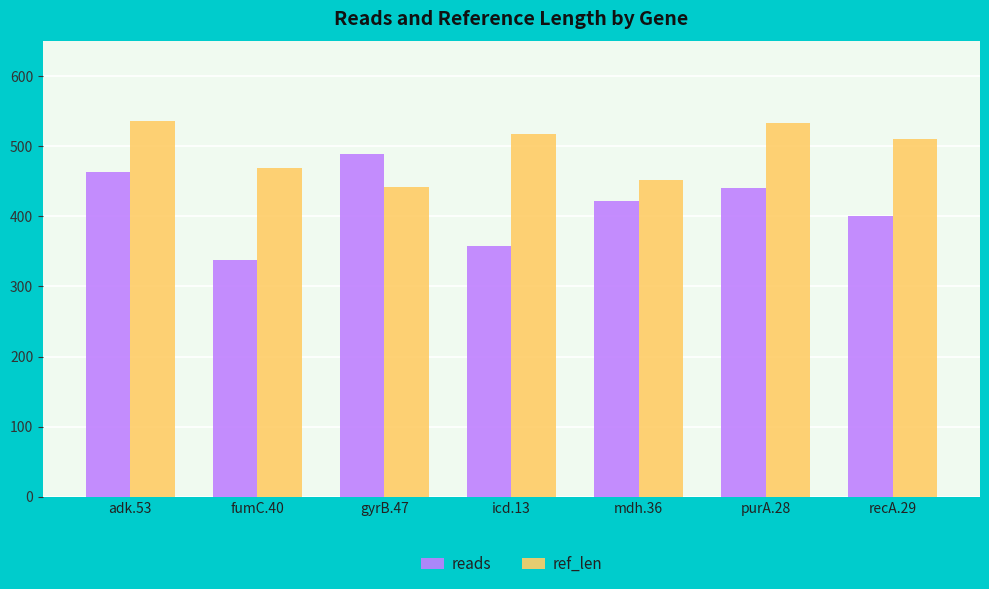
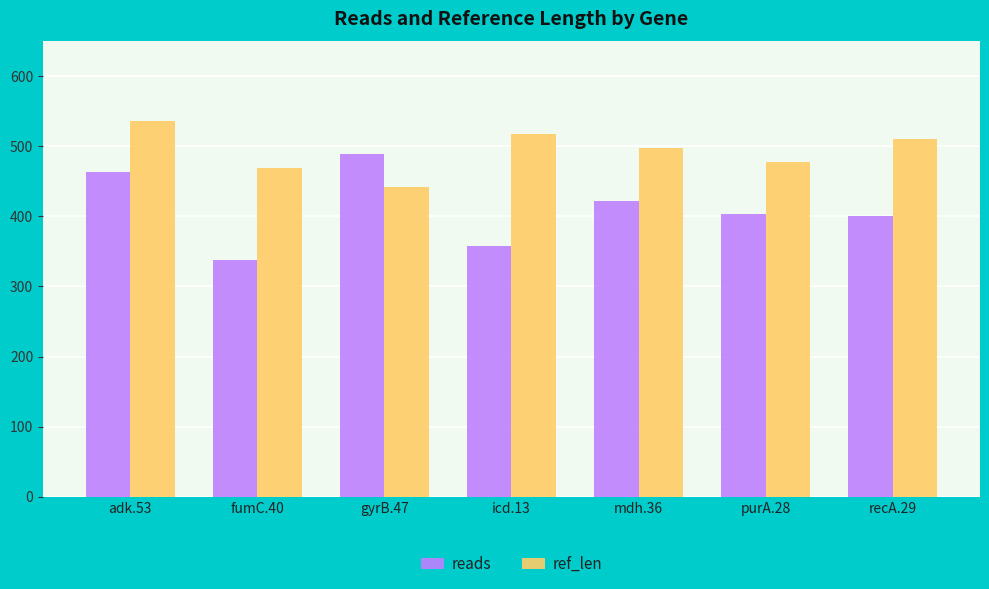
ref_len, mdh.36: 450 -> 500
reads, purA.28: 440 -> 400
ref_len, purA.28: 530 -> 480
